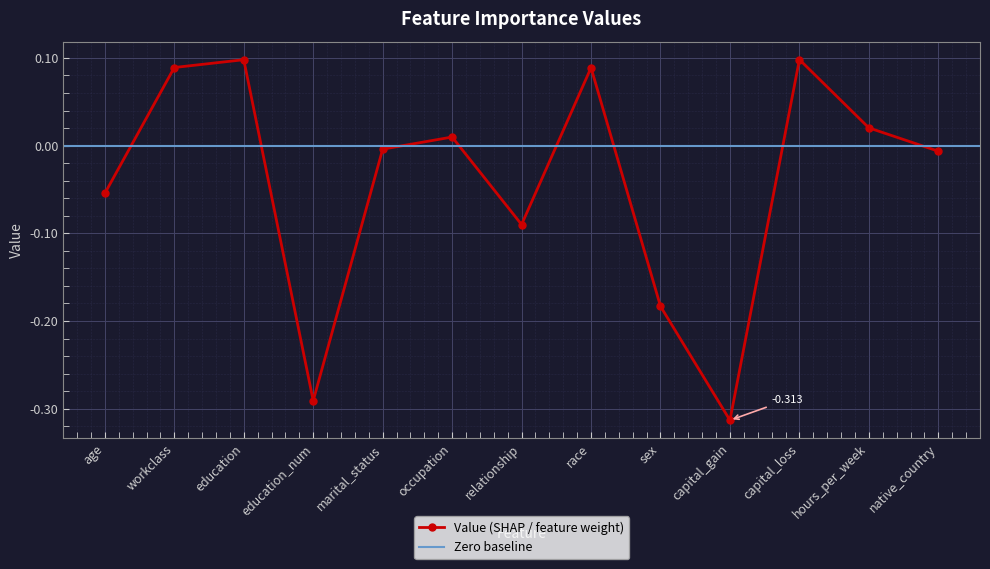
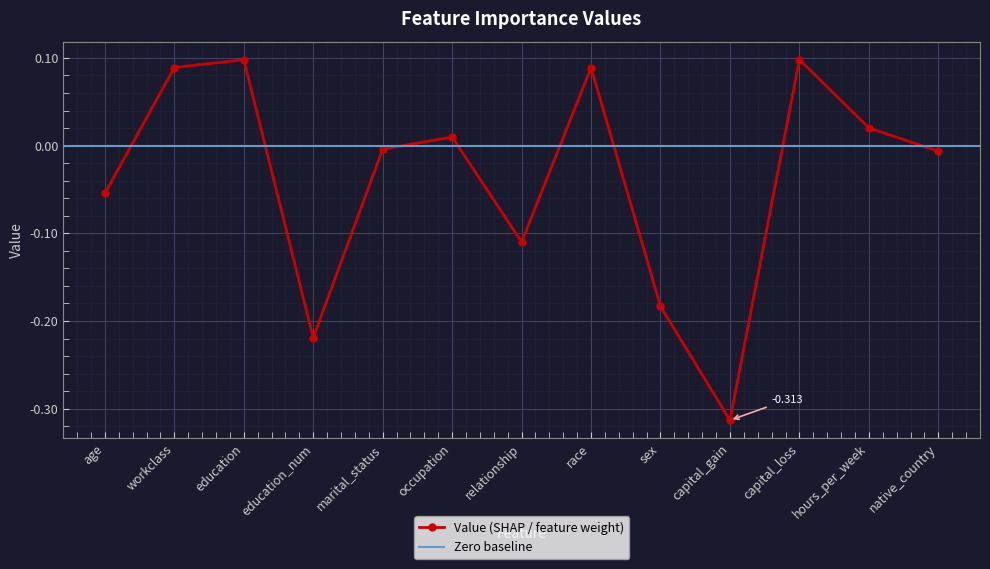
education_num: -0.29 -> -0.22
relationship: -0.09 -> -0.11
